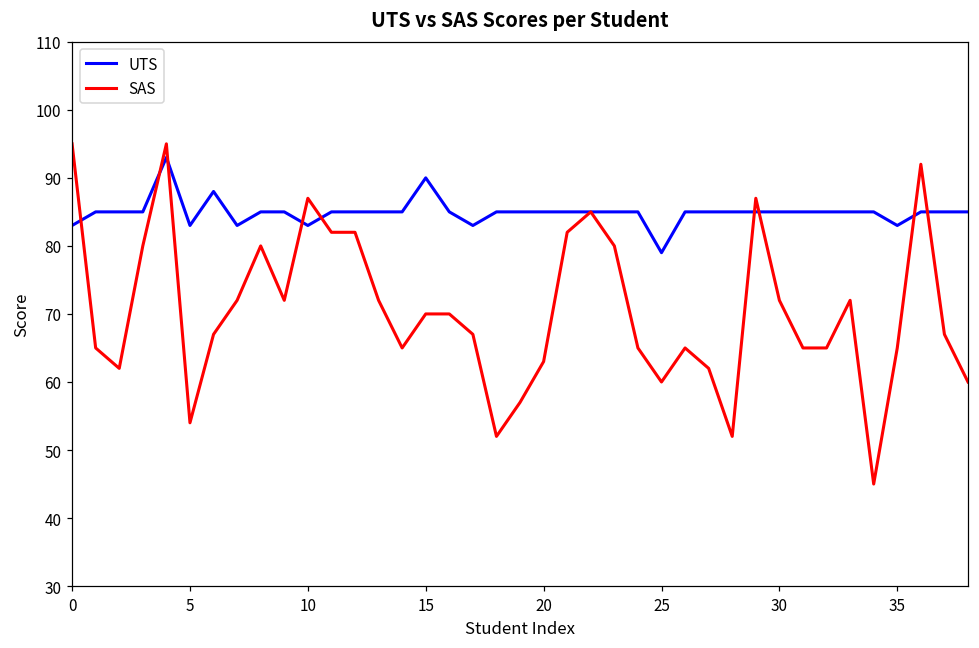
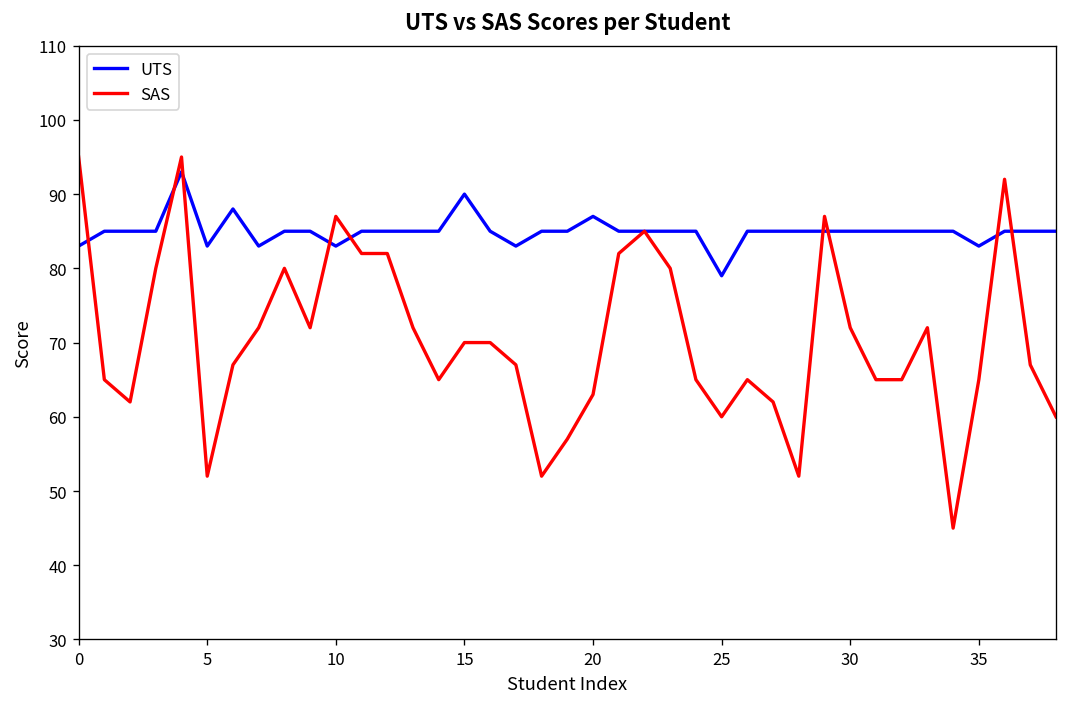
SAS, 5: 54 -> 52
UTS, 20: 85 -> 87
